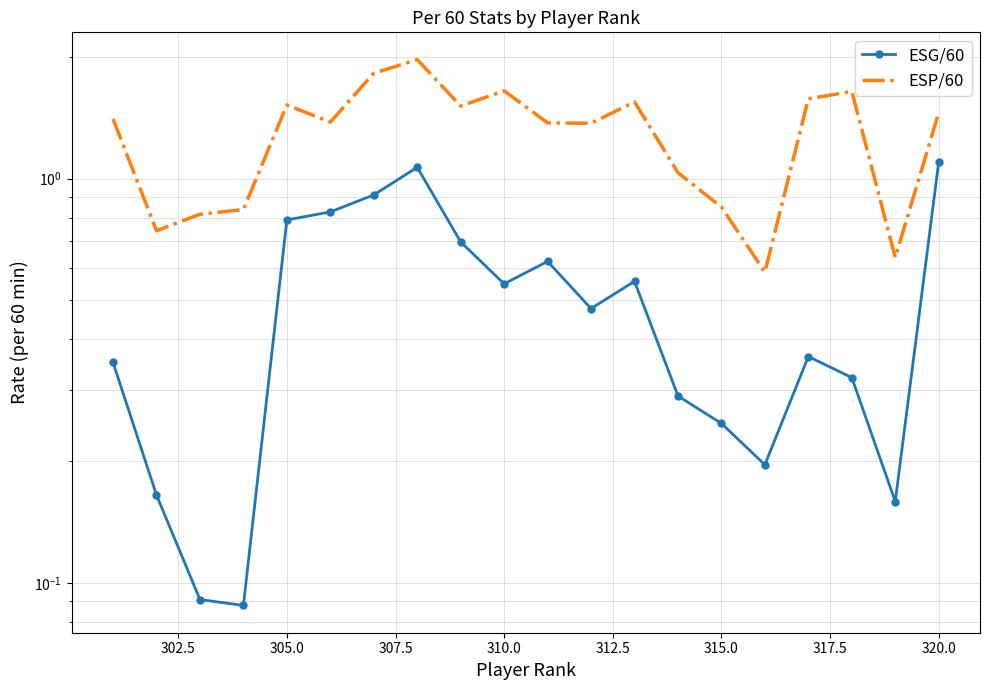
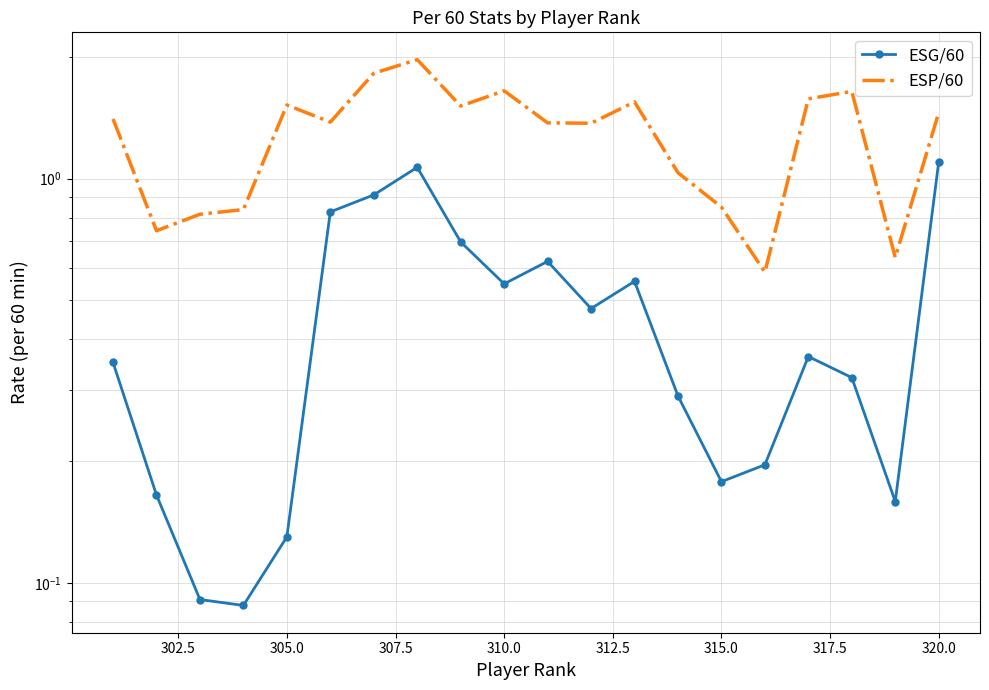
ESG/60, 305.0: 0.79 -> 0.13
ESG/60, 315.0: 0.25 -> 0.18
